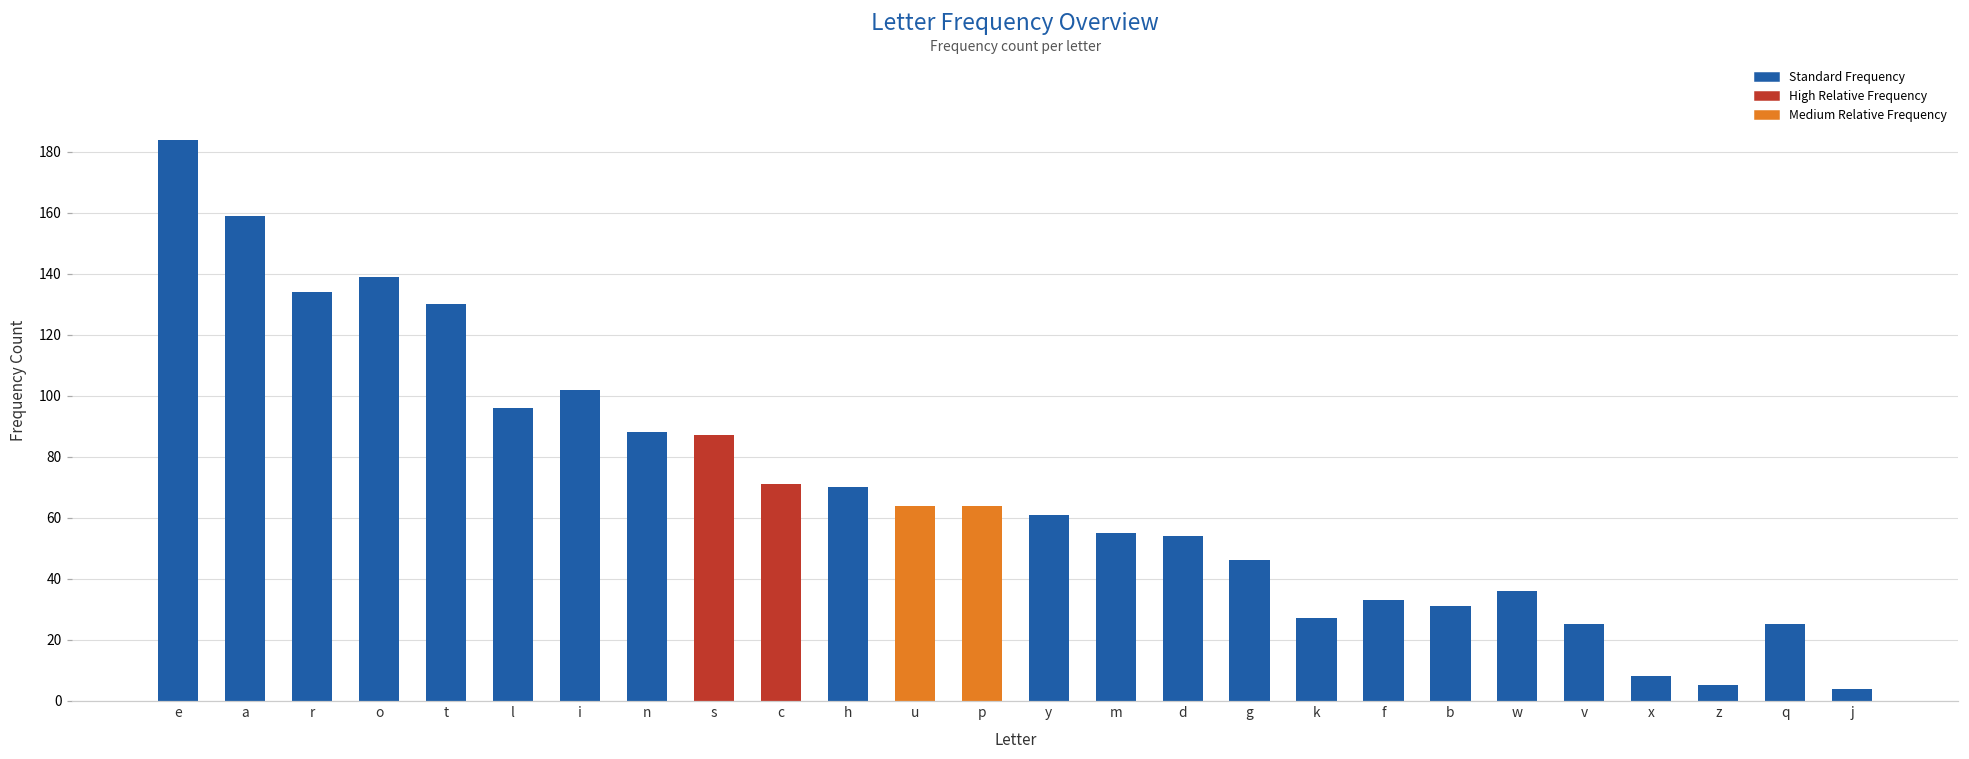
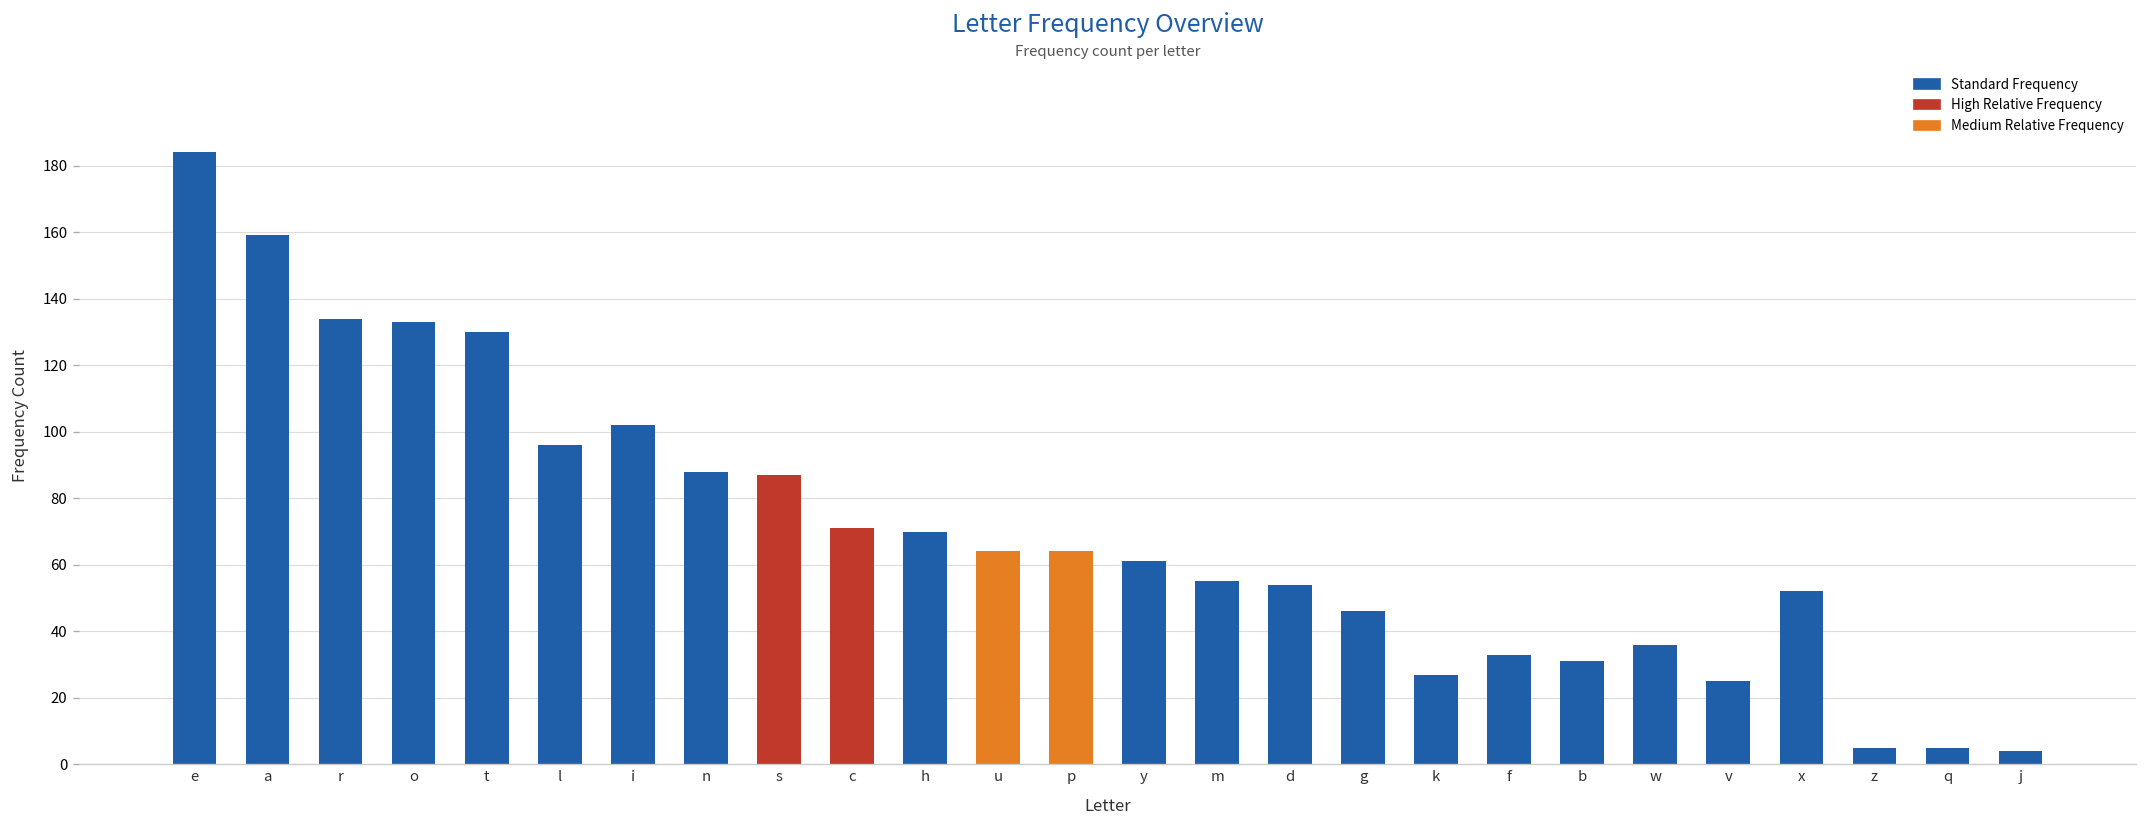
o: 139 -> 133
x: 8 -> 52
q: 25 -> 5
